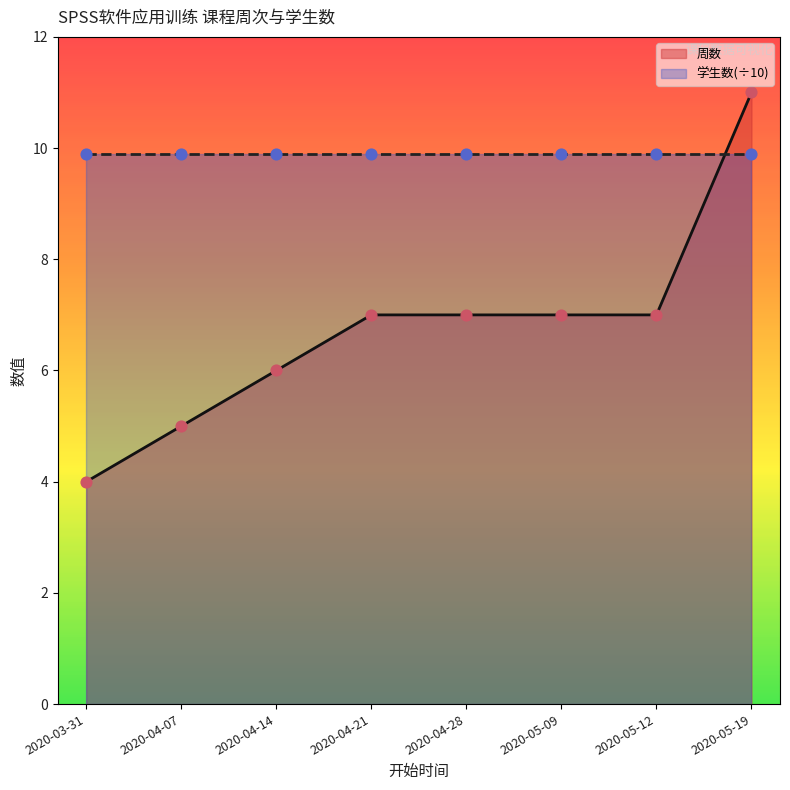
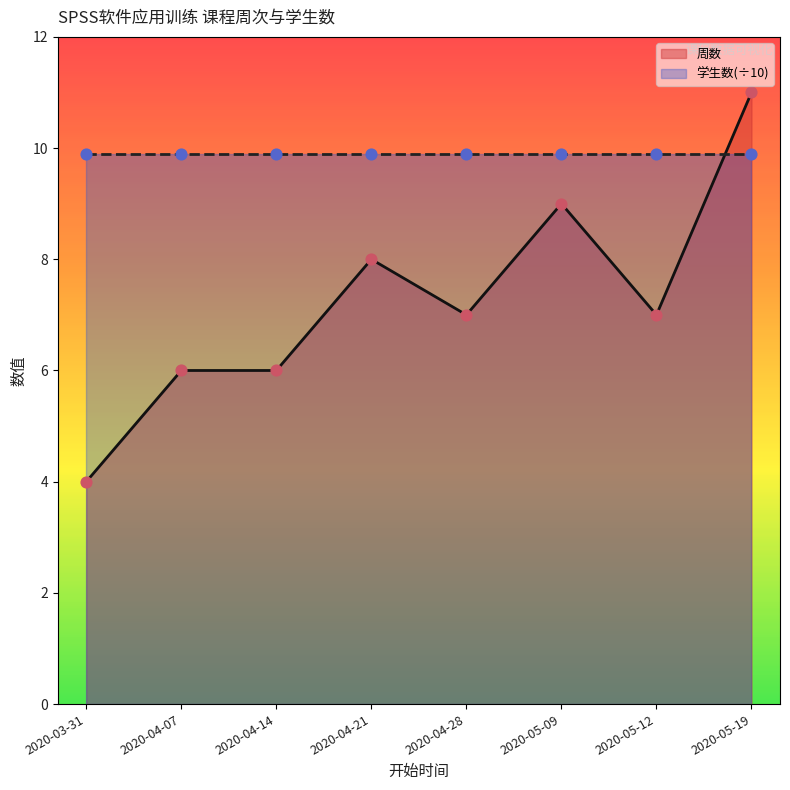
周数, 2020-04-07: 5 -> 6
周数, 2020-04-21: 7 -> 8
周数, 2020-05-09: 7 -> 9
